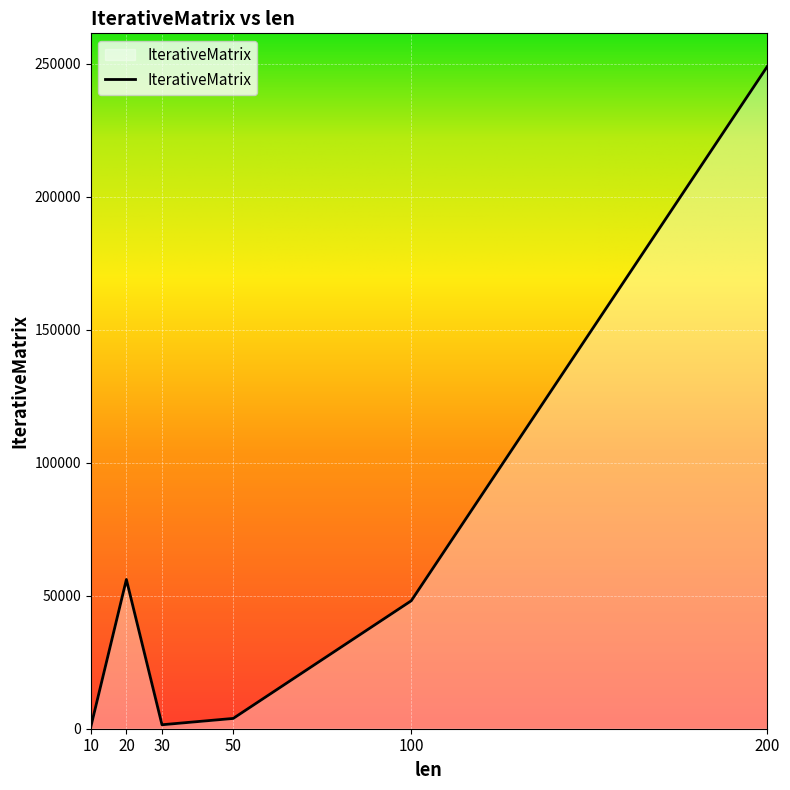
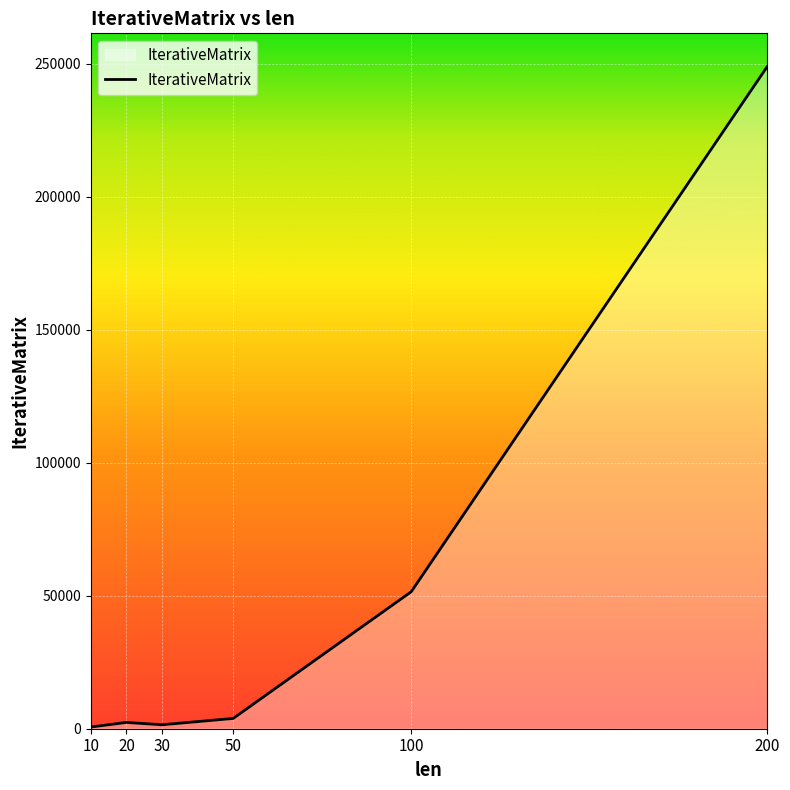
20: 56000 -> 2000
100: 48000 -> 52000
